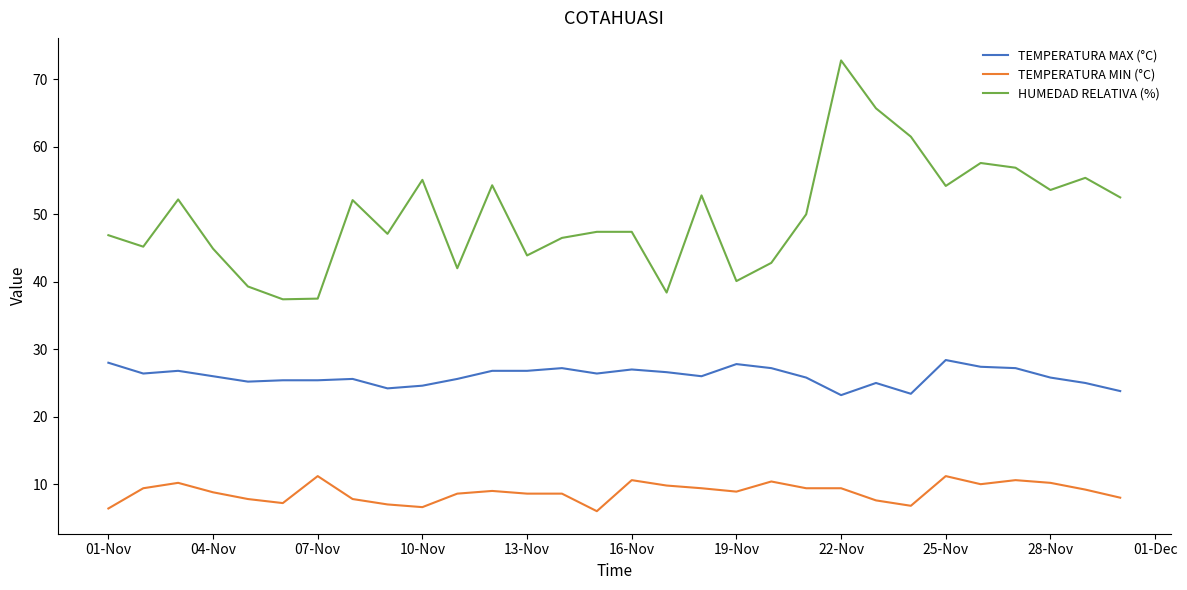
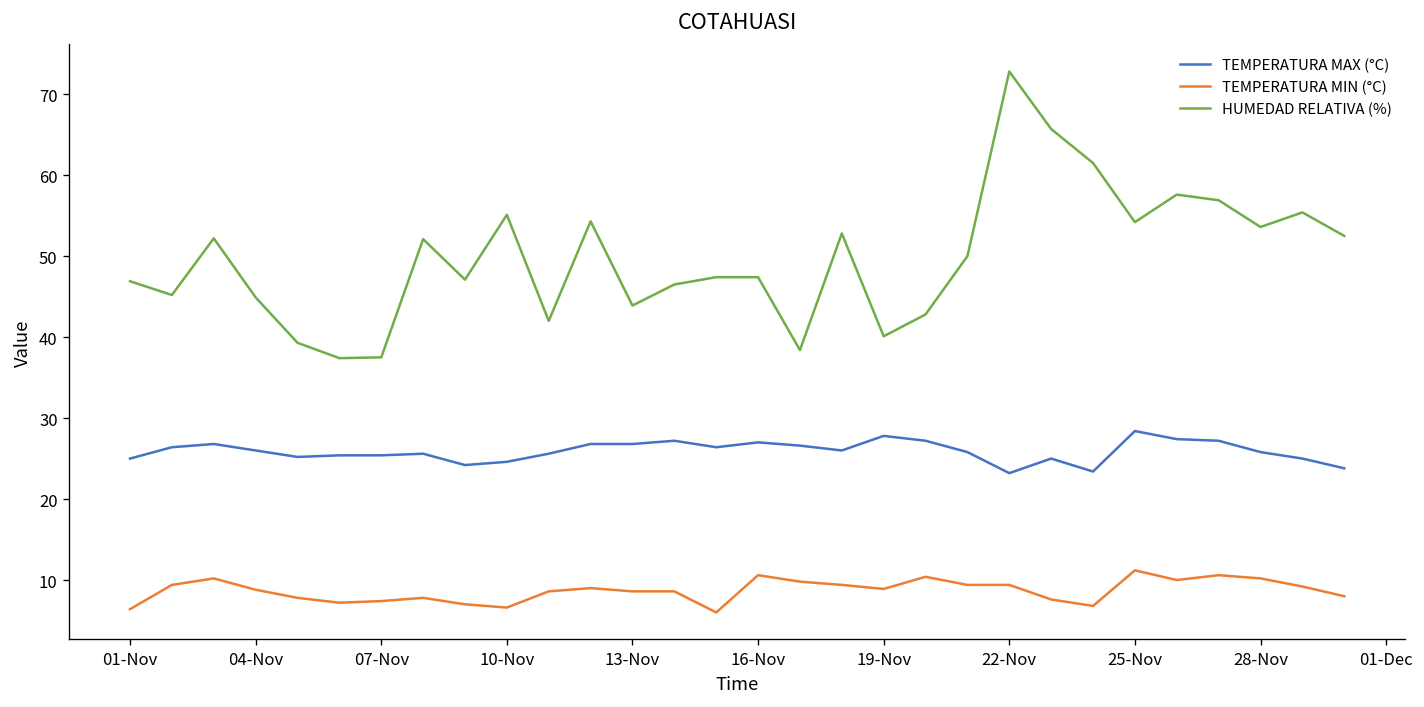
TEMPERATURA MAX (°C), 01-Nov: 28 -> 25
TEMPERATURA MIN (°C), 07-Nov: 11 -> 7
